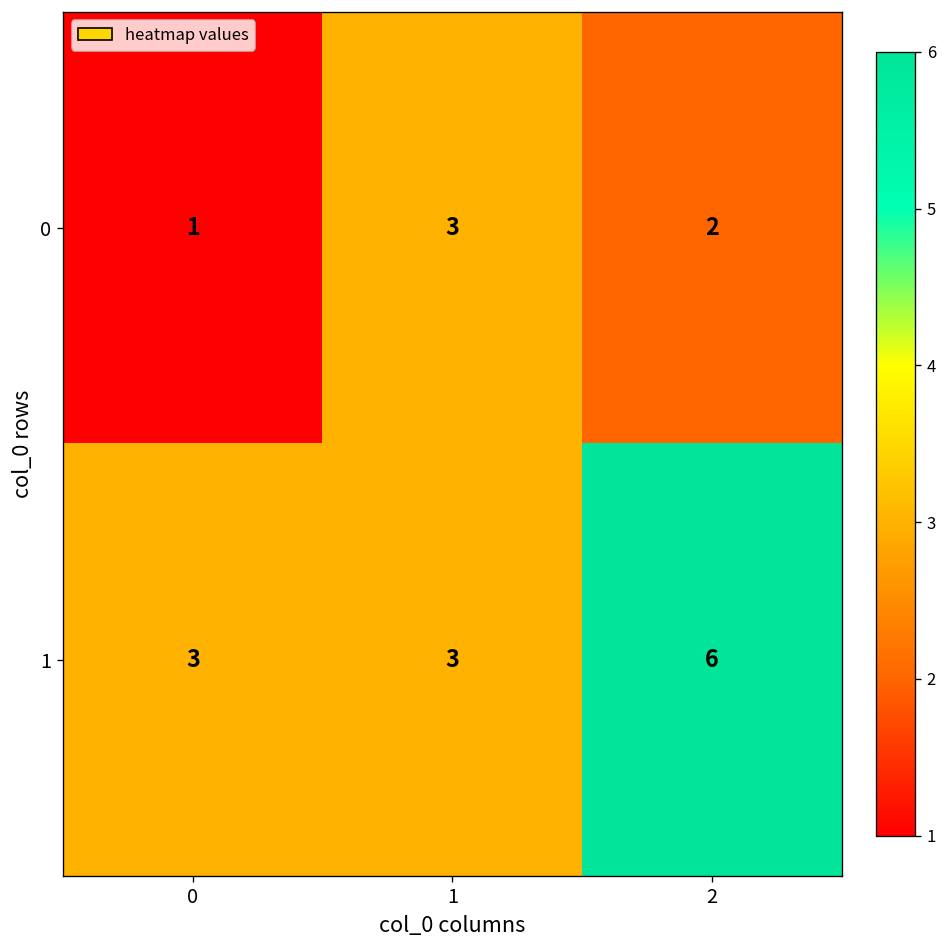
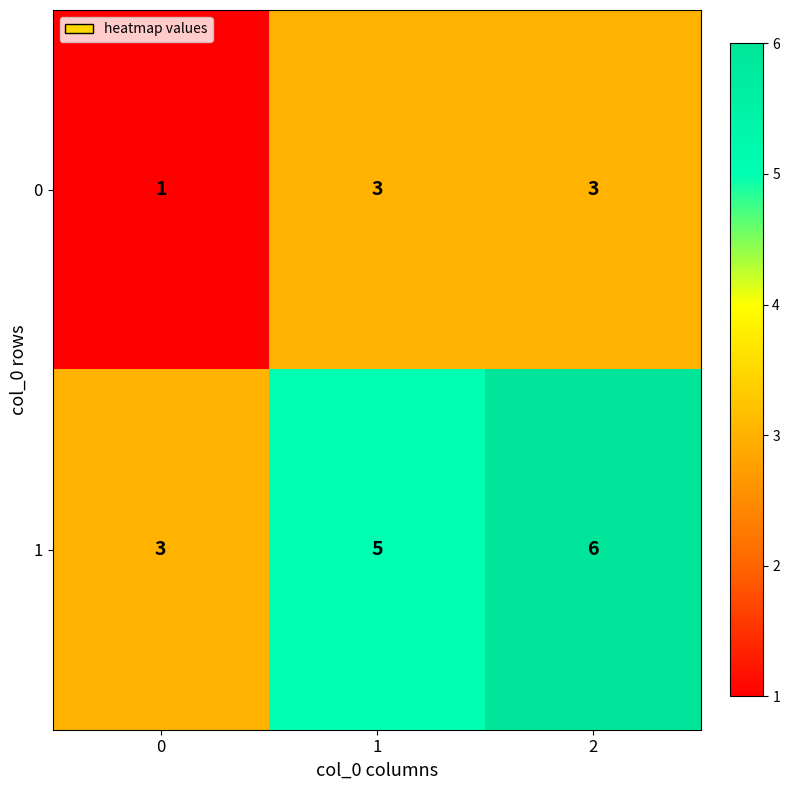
0, 2: 2 -> 3
1, 1: 3 -> 5
